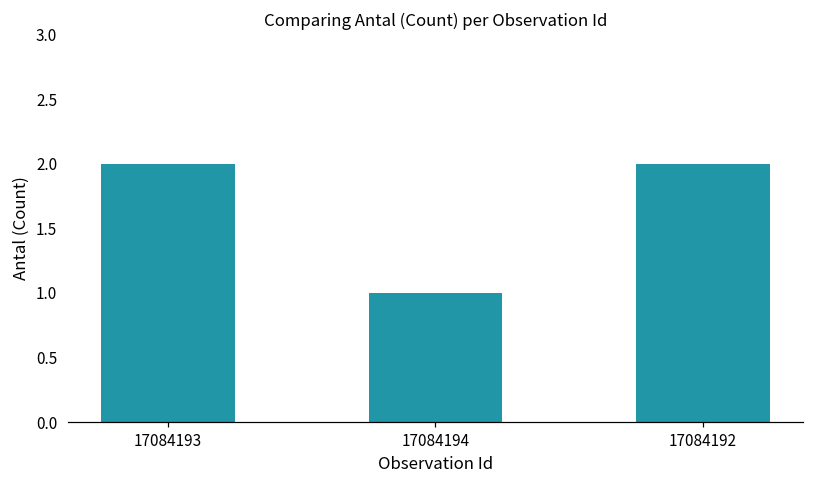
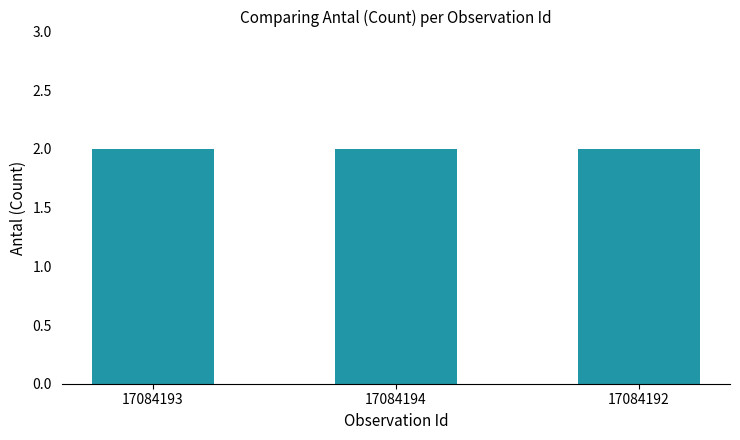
17084194: 1 -> 2
